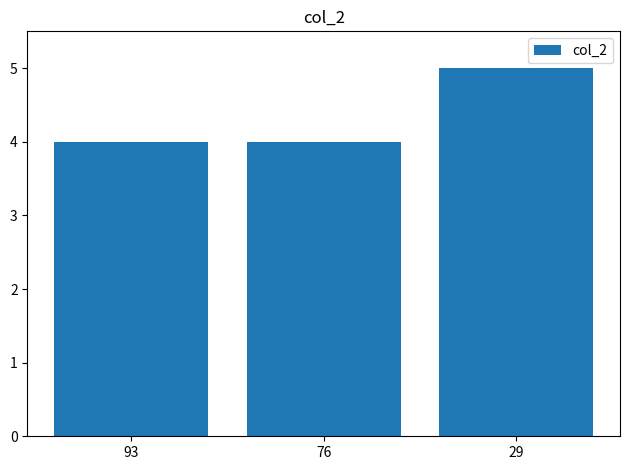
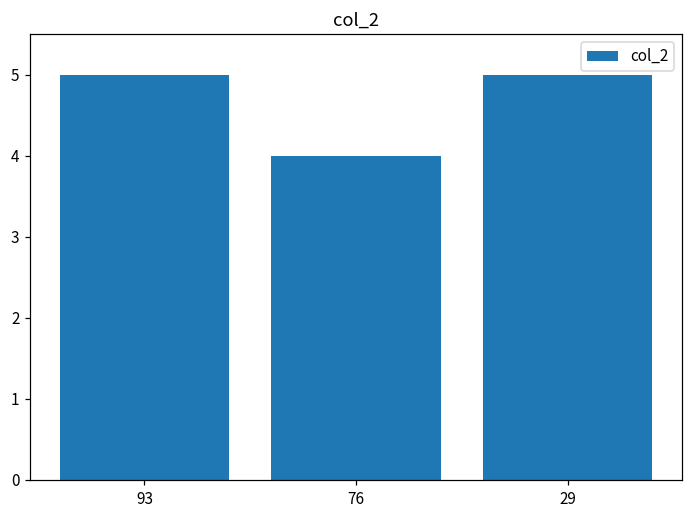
93: 4 -> 5
